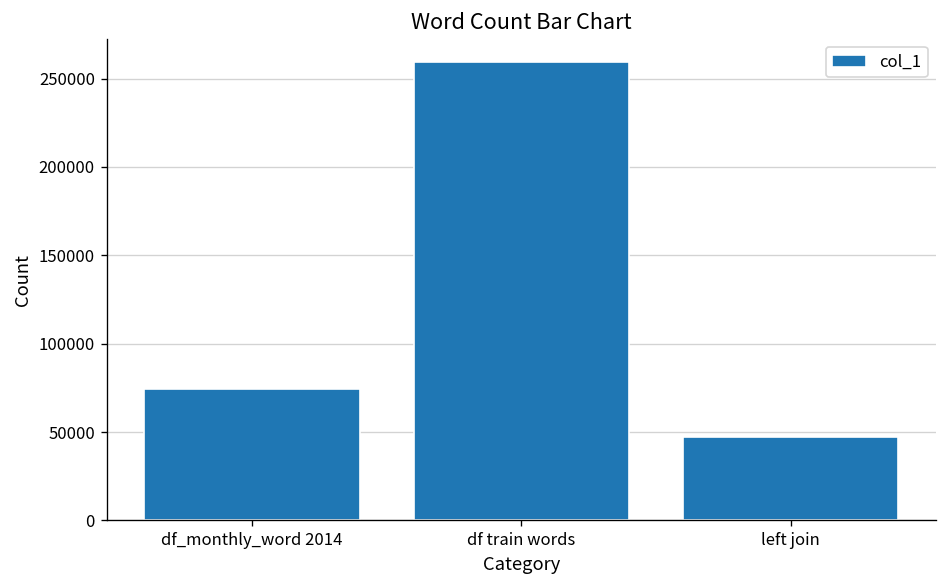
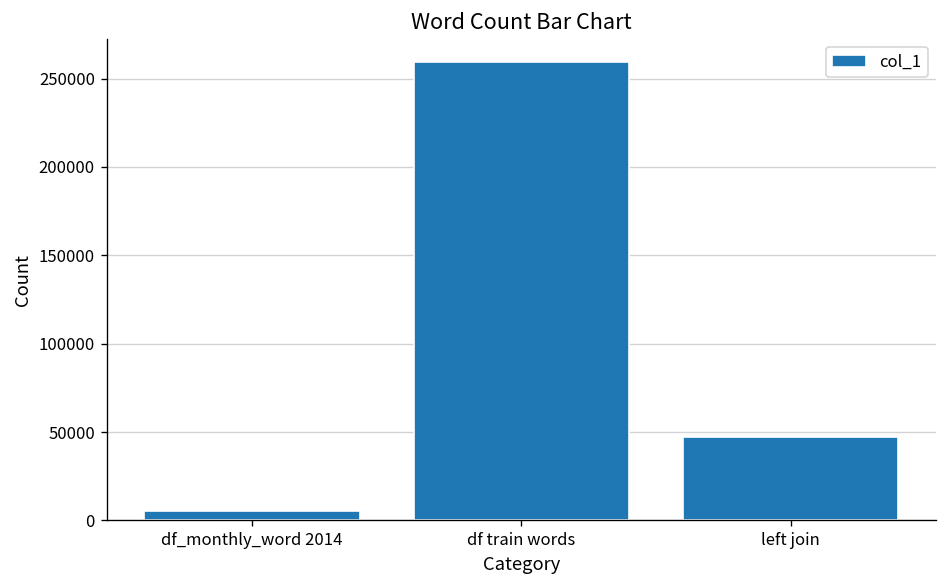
df_monthly_word 2014: 74000 -> 5000
